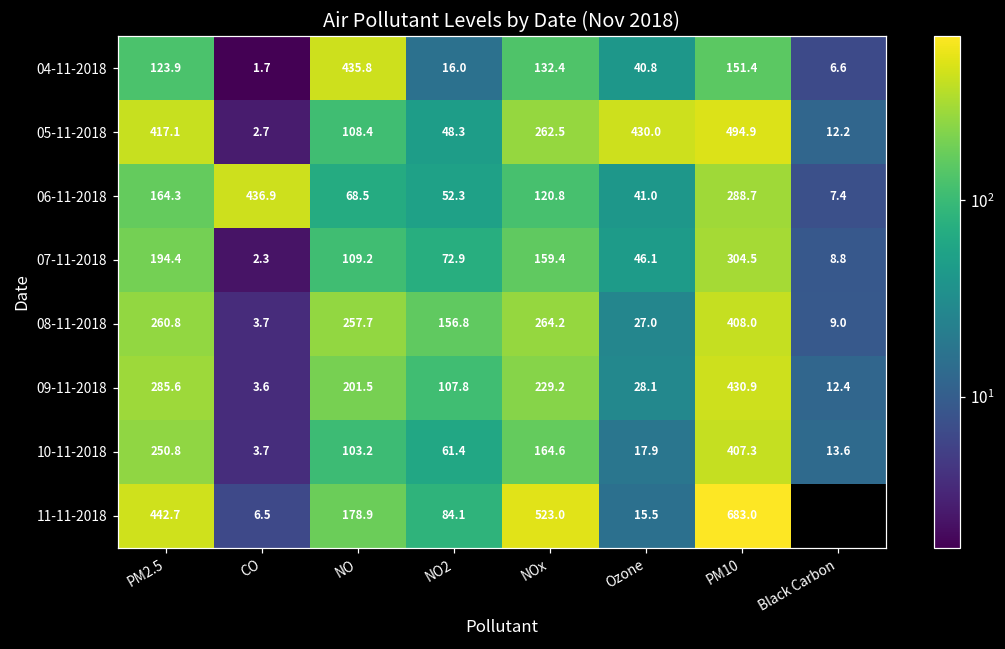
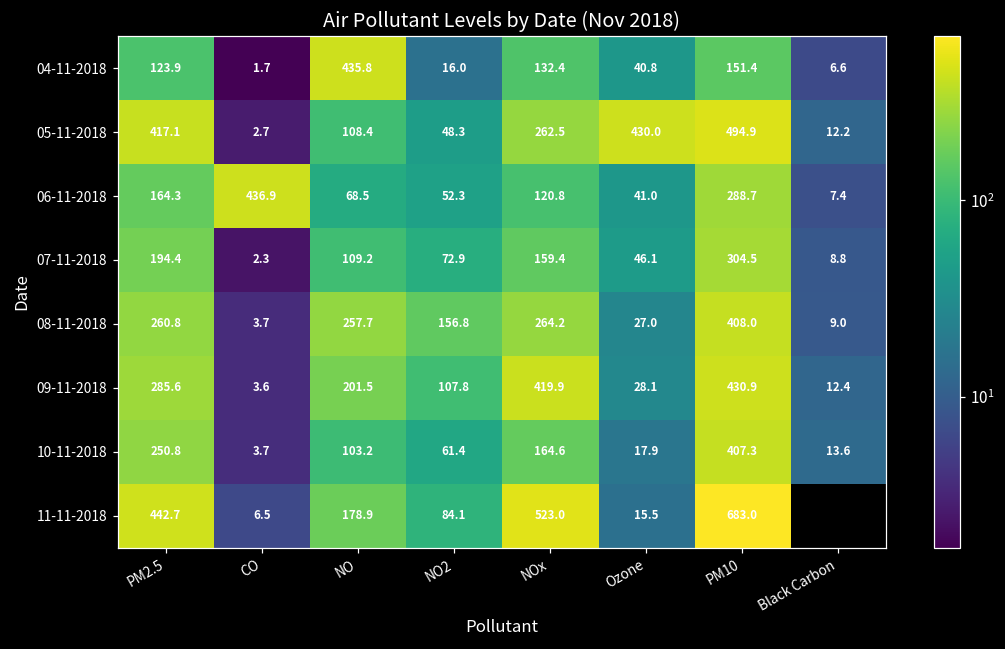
09-11-2018, NOx: 229.2 -> 419.9
